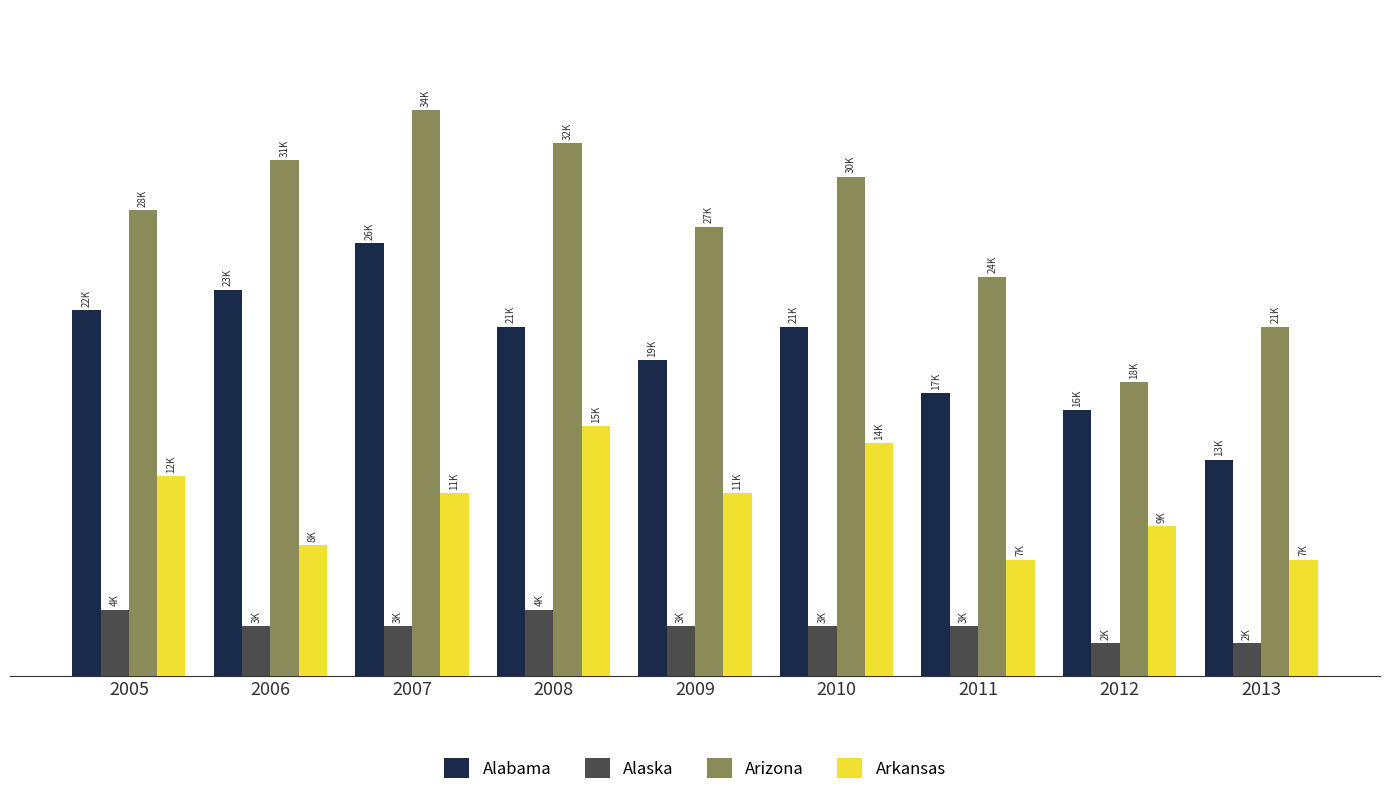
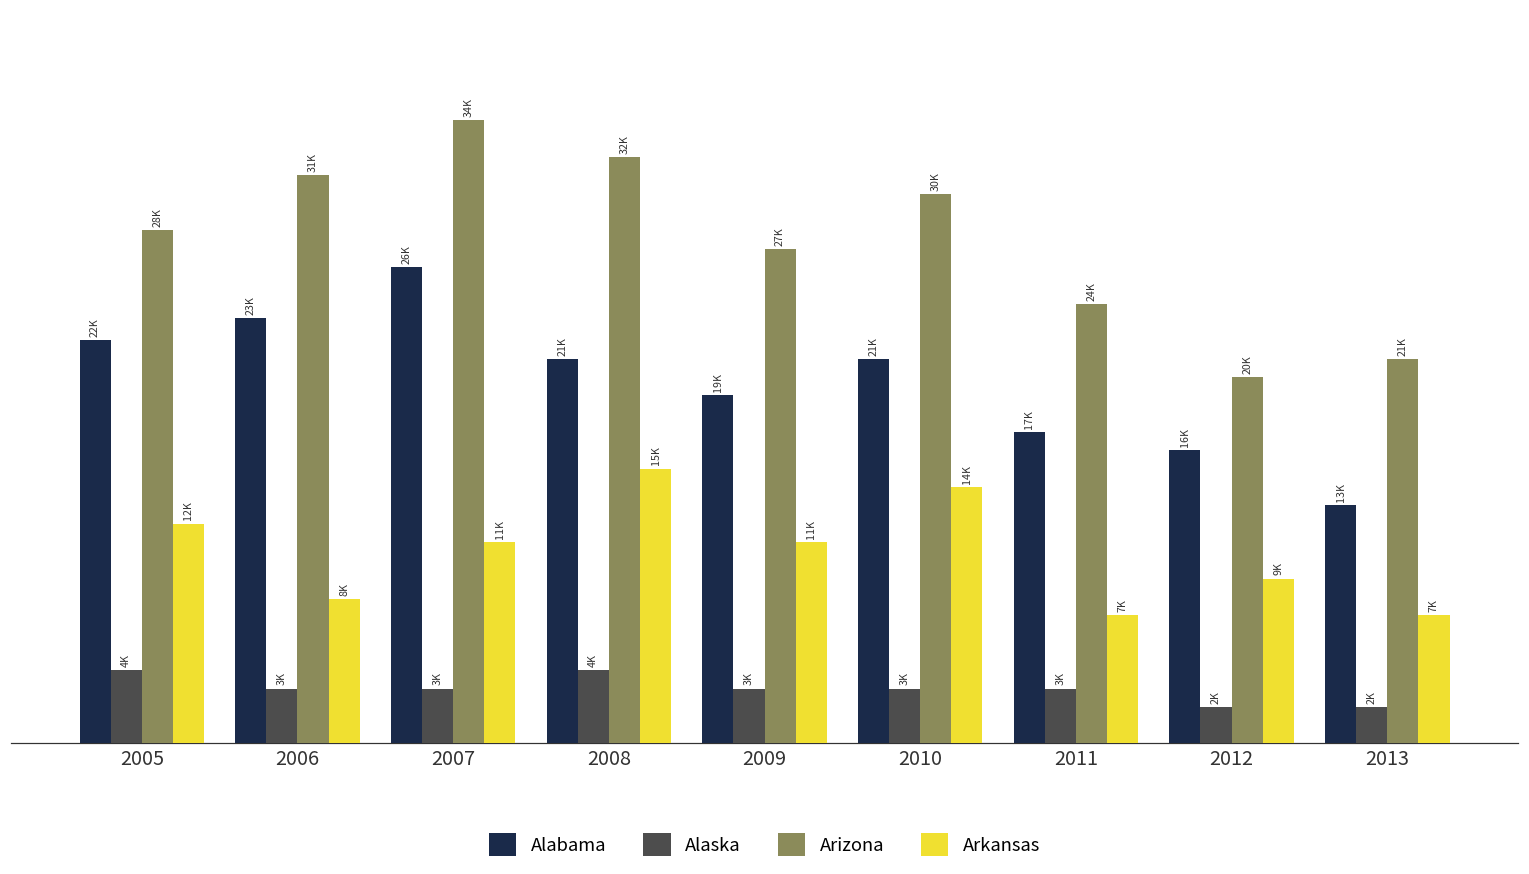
Arizona, 2012: 18K -> 20K
